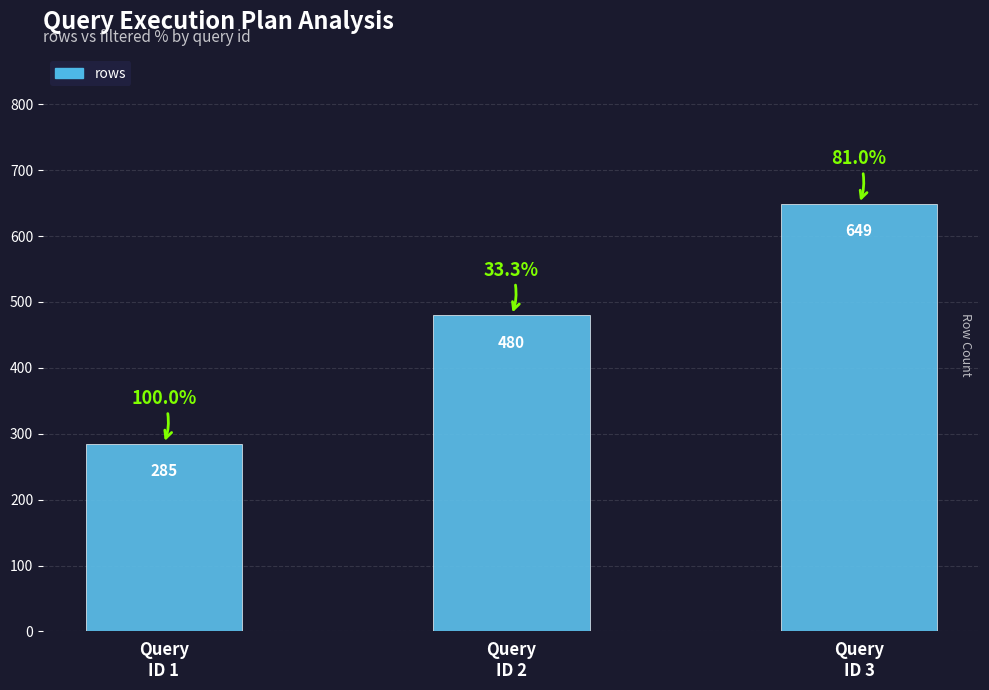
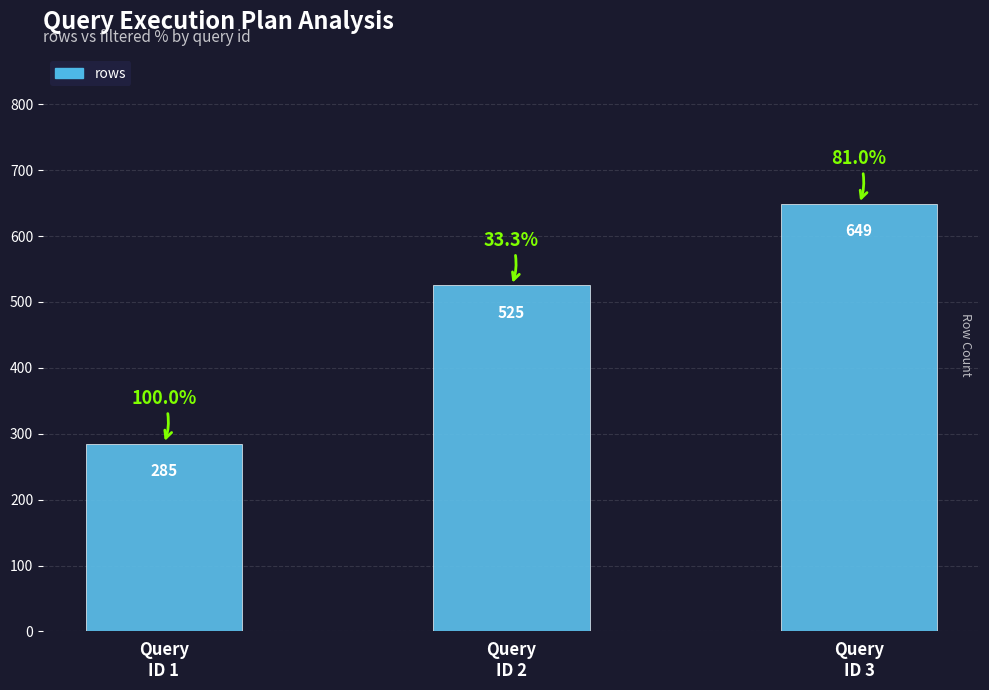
Query ID 2: 480 -> 525
